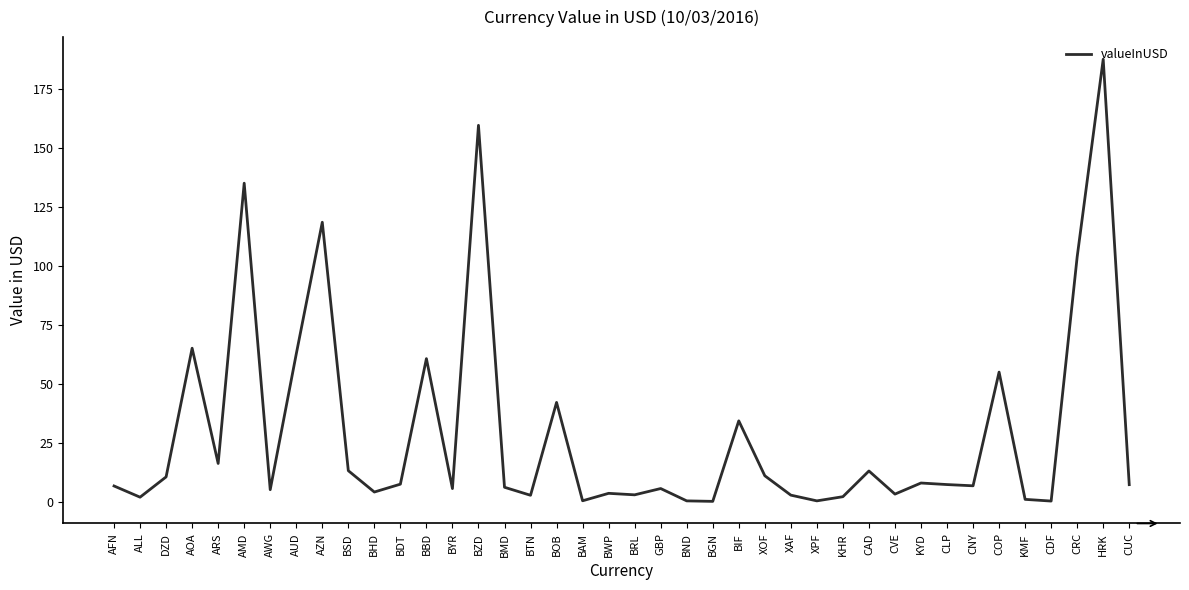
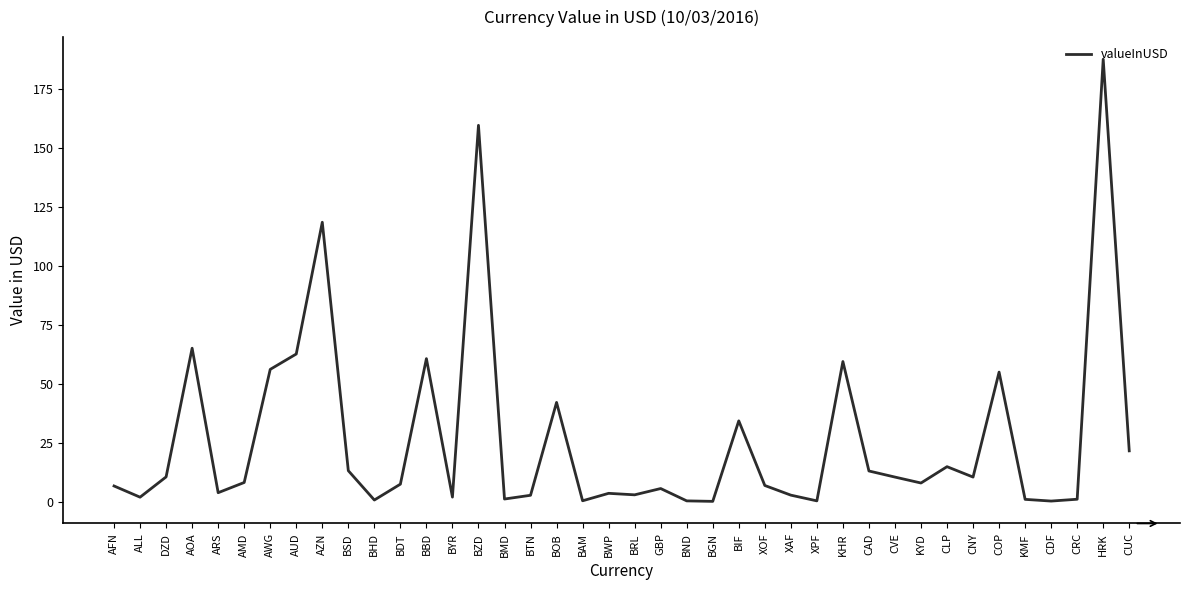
ARS: 16 -> 4
AMD: 135 -> 8
AWG: 5 -> 56
BHD: 4 -> 1
BYR: 5 -> 2
BMD: 6 -> 1
XOF: 11 -> 7
KHR: 2 -> 59
CVE: 3 -> 10
CLP: 7 -> 15
CNY: 7 -> 10
CRC: 104 -> 1
CUC: 7 -> 21
